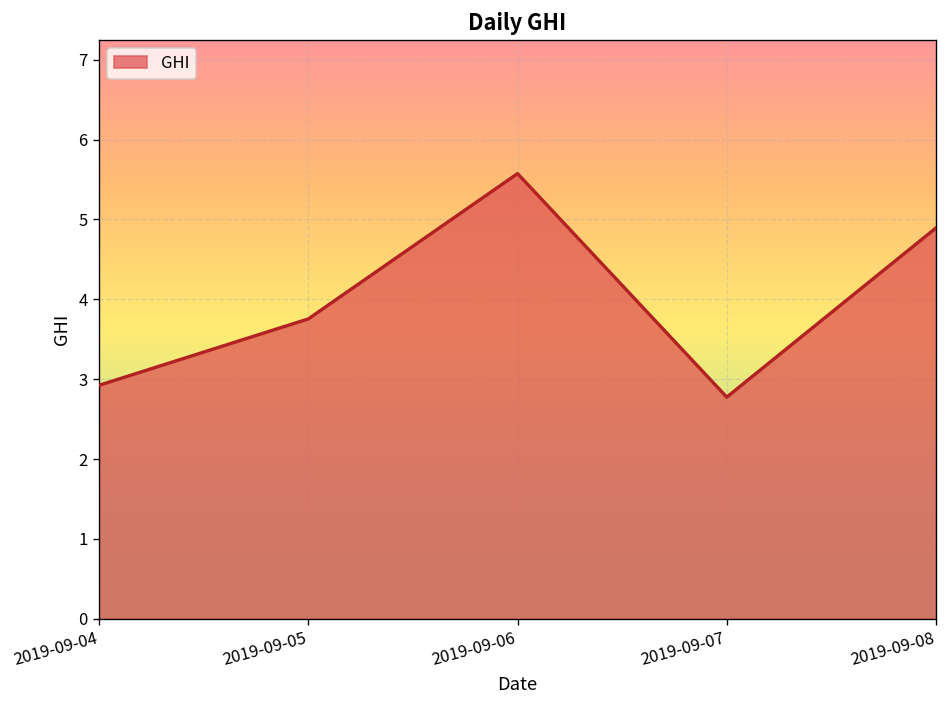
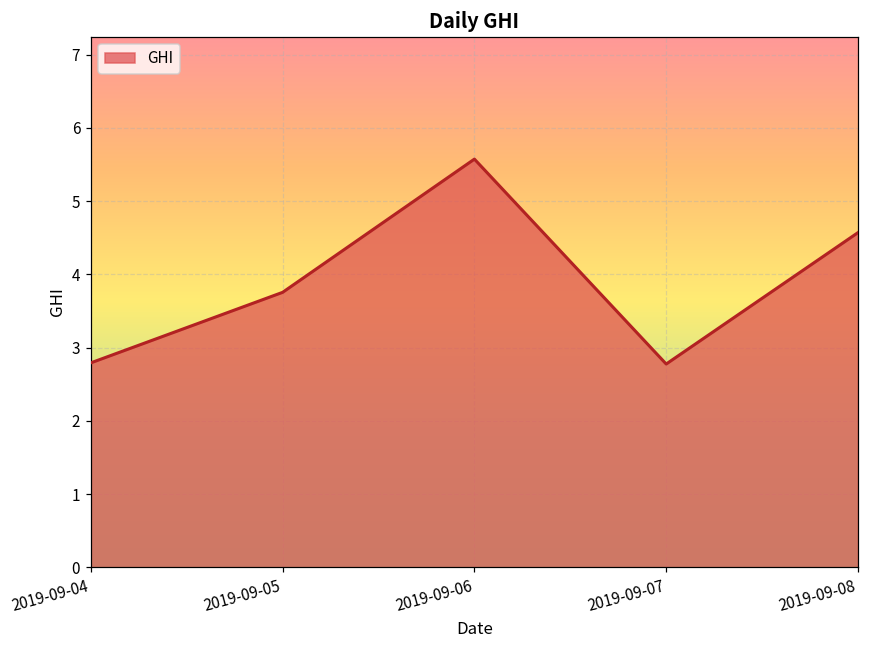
2019-09-04: 2.9 -> 2.8
2019-09-08: 4.9 -> 4.6
